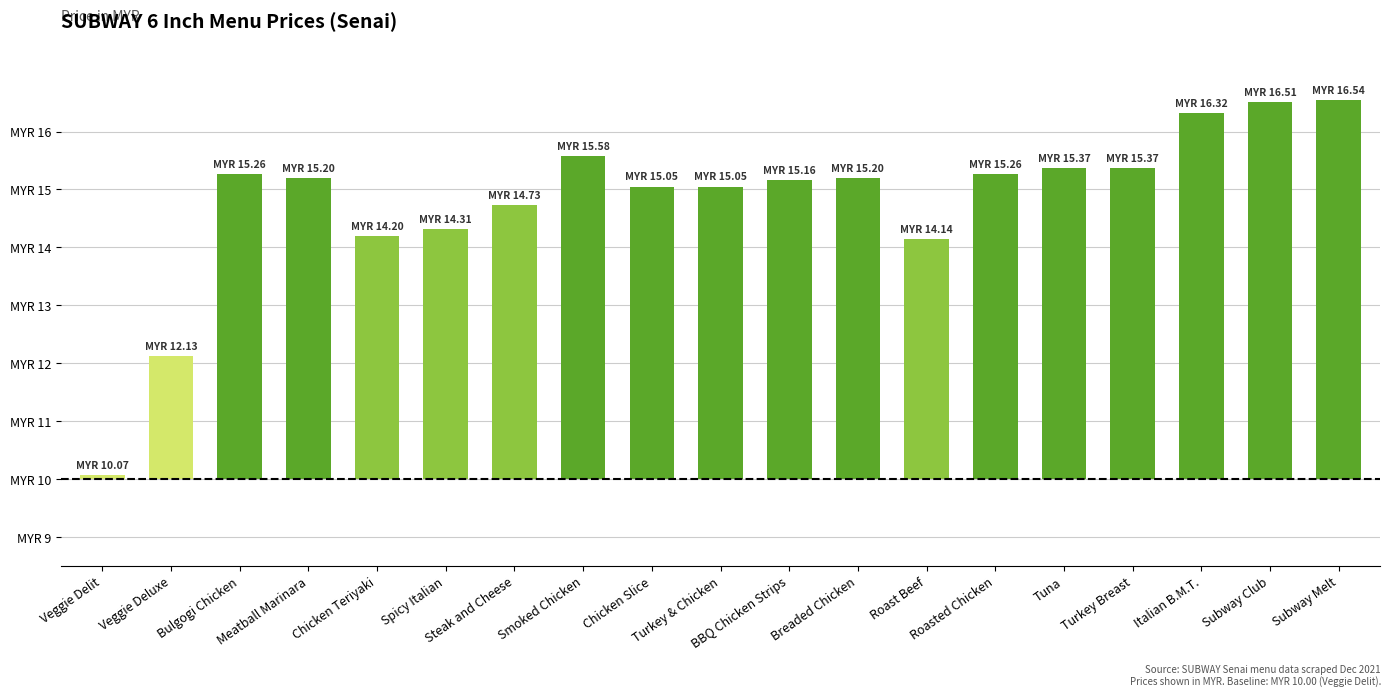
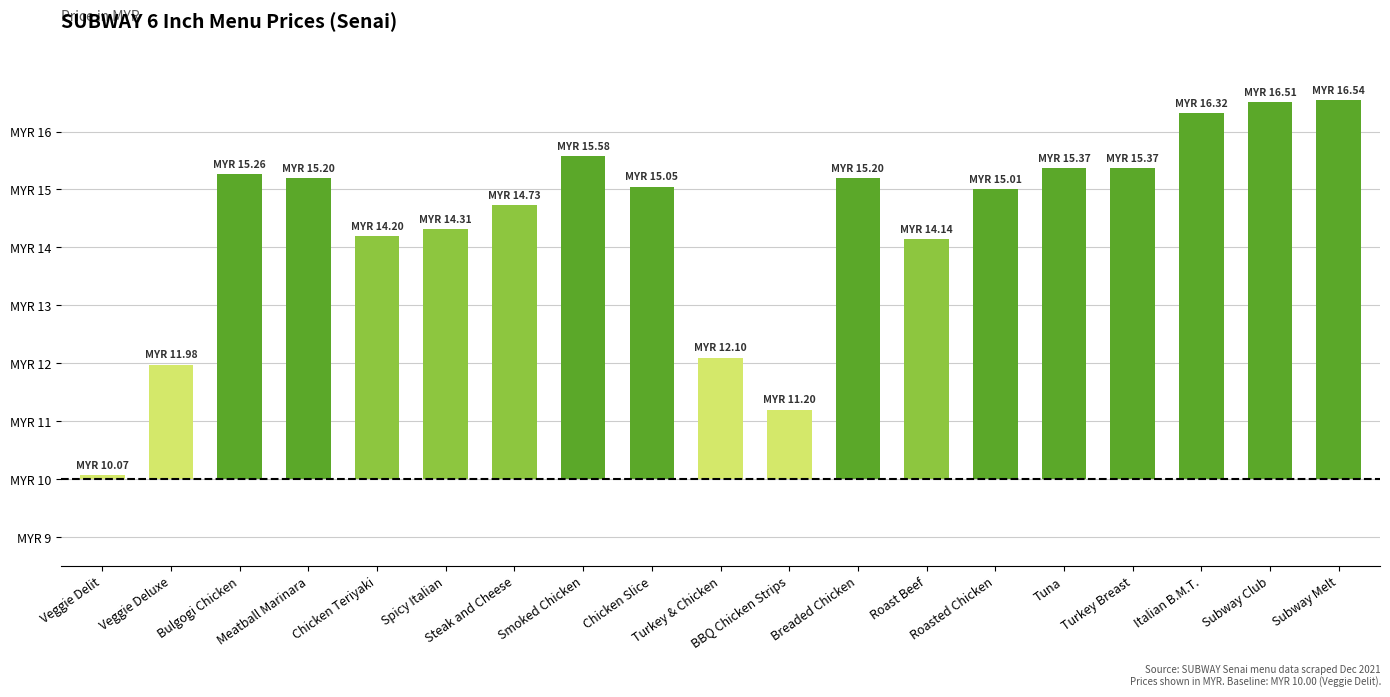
Veggie Deluxe: 12.13 -> 11.98
Turkey & Chicken: 15.05 -> 12.10
BBQ Chicken Strips: 15.16 -> 11.20
Roasted Chicken: 15.26 -> 15.01
